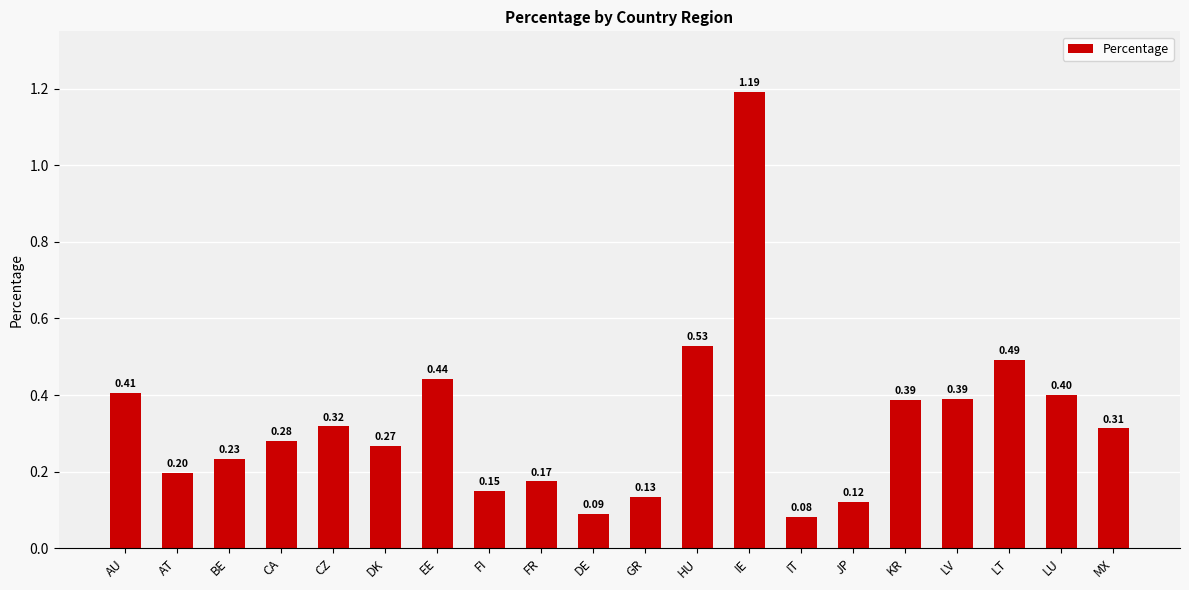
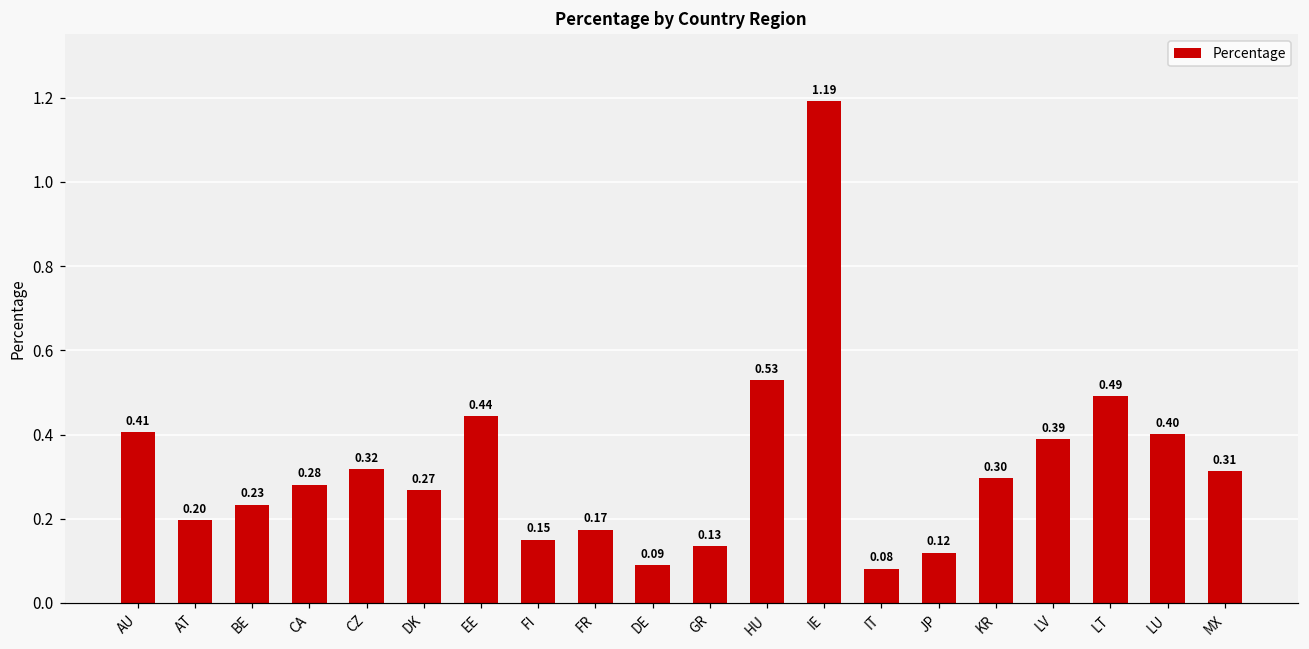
KR: 0.39 -> 0.30
